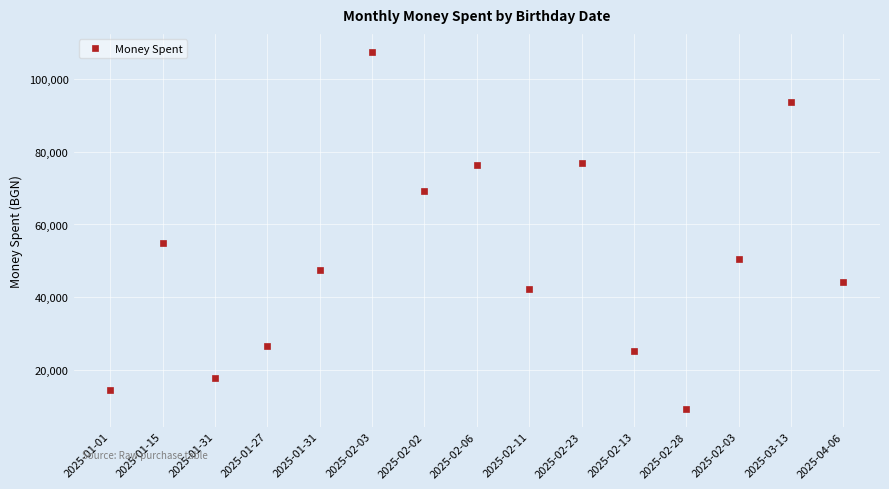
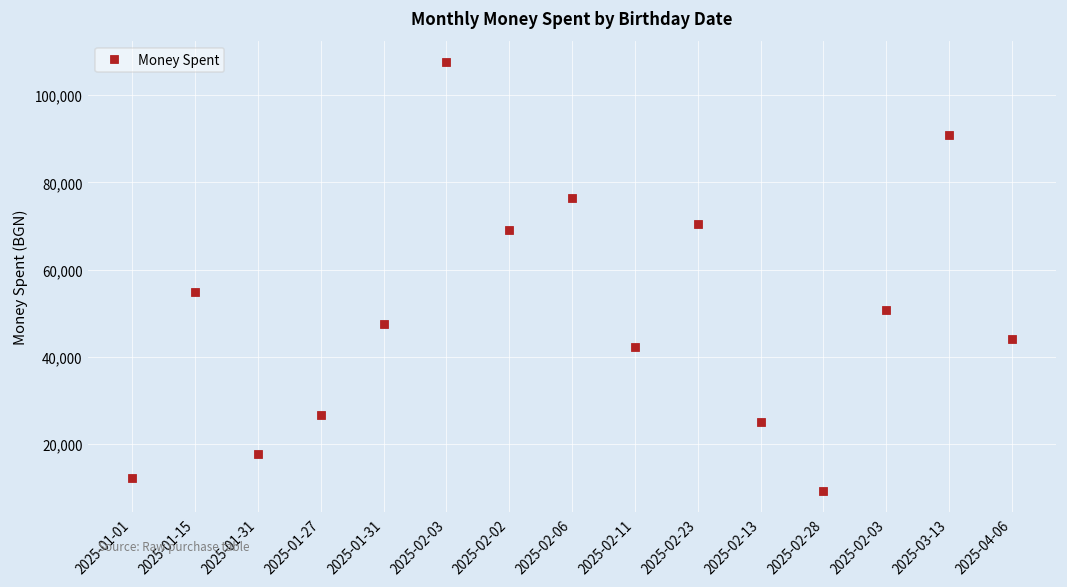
2025-01-01: 14,000 -> 12,000
2025-02-23: 77,000 -> 70,000
2025-03-13: 94,000 -> 91,000
